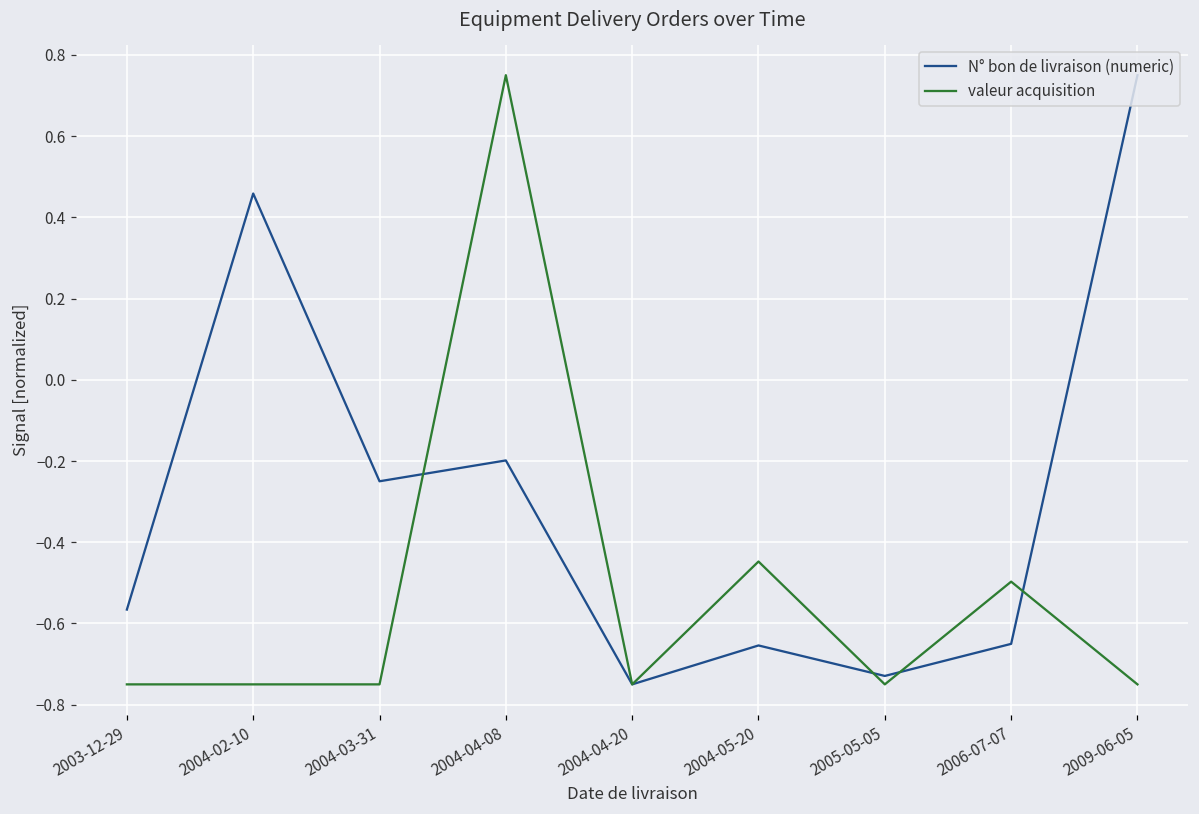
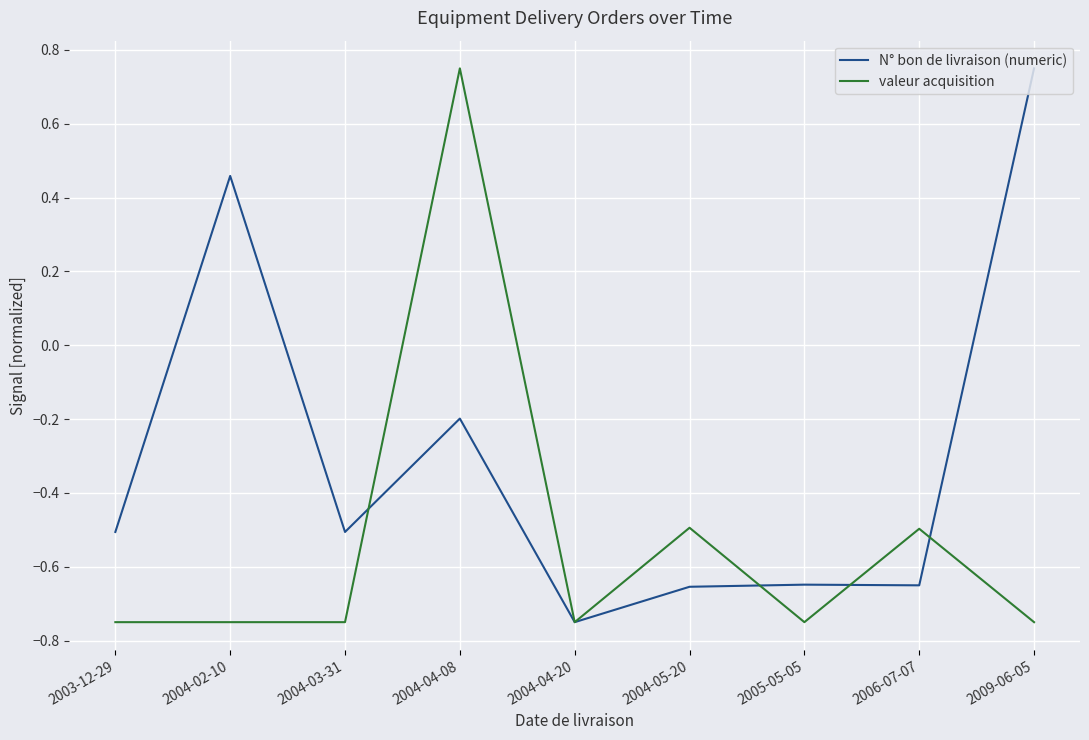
N° bon de livraison (numeric), 2003-12-29: -0.57 -> -0.51
N° bon de livraison (numeric), 2004-03-31: -0.25 -> -0.51
valeur acquisition, 2004-05-20: -0.45 -> -0.49
N° bon de livraison (numeric), 2005-05-05: -0.73 -> -0.65
